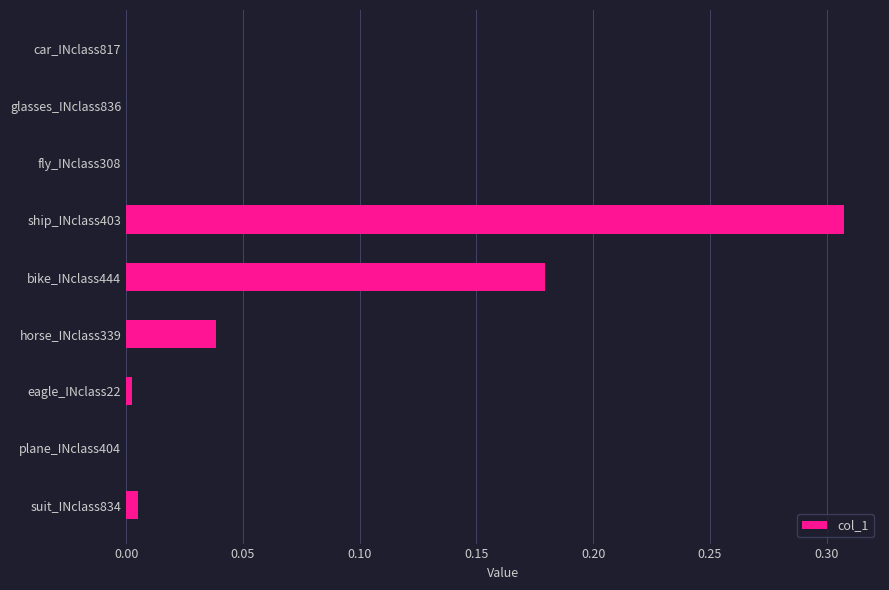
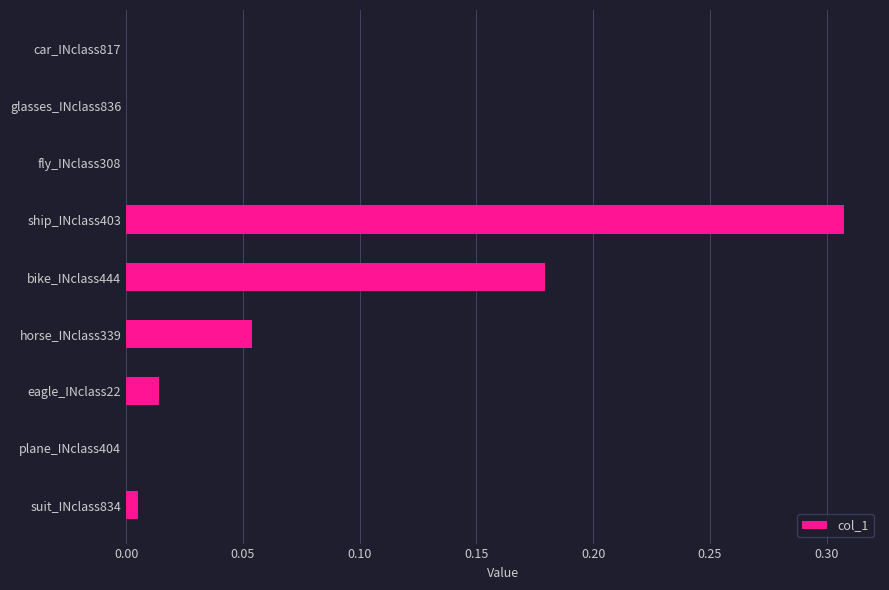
horse_INclass339: 0.039 -> 0.054
eagle_INclass22: 0.002 -> 0.014
